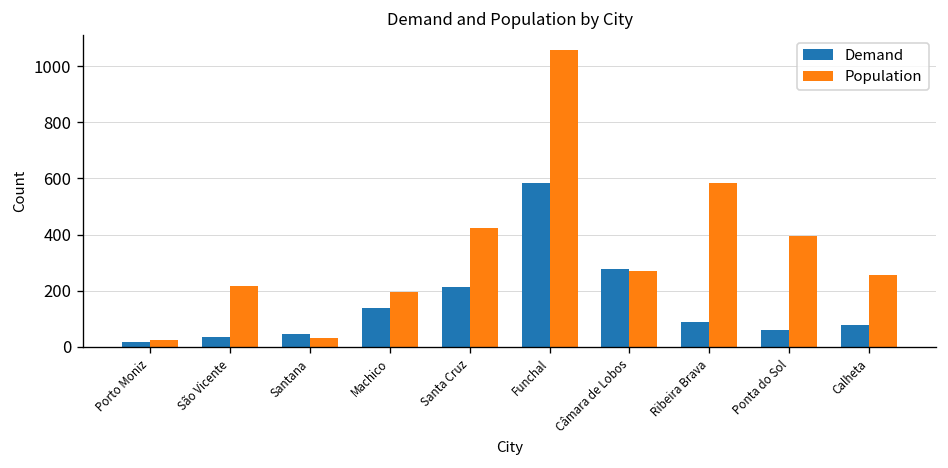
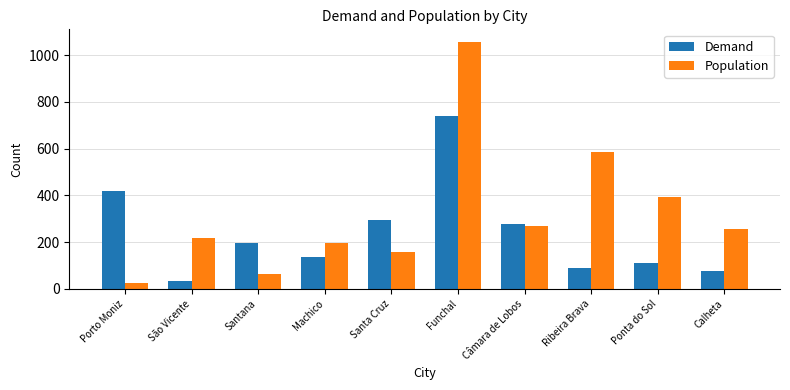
Demand, Porto Moniz: 20 -> 420
Demand, Santana: 50 -> 200
Population, Santana: 30 -> 70
Demand, Santa Cruz: 210 -> 300
Population, Santa Cruz: 420 -> 160
Demand, Funchal: 580 -> 740
Demand, Ponta do Sol: 60 -> 110
